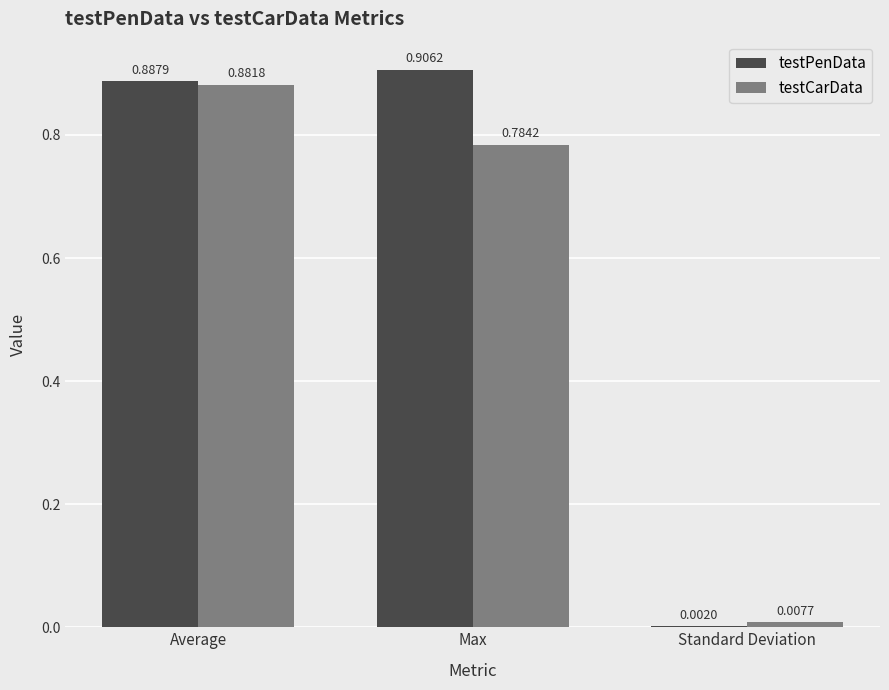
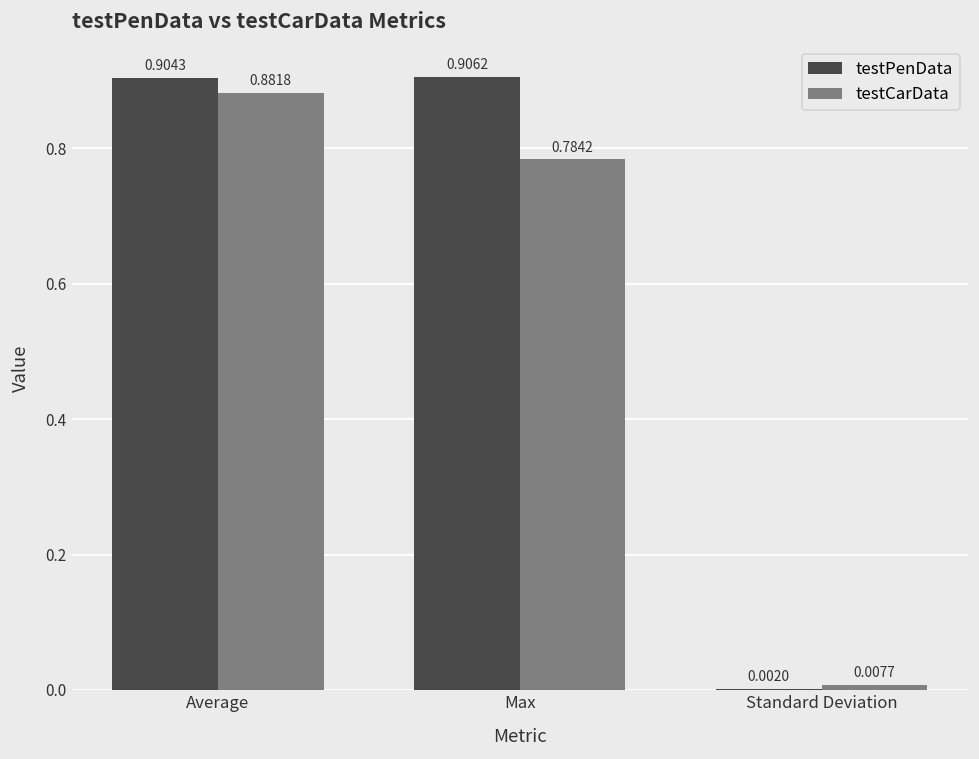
testPenData, Average: 0.8879 -> 0.9043
